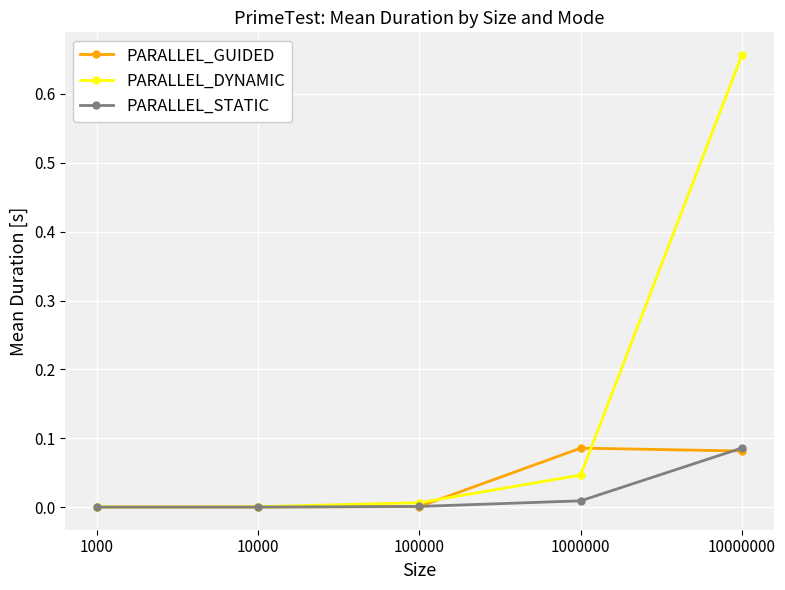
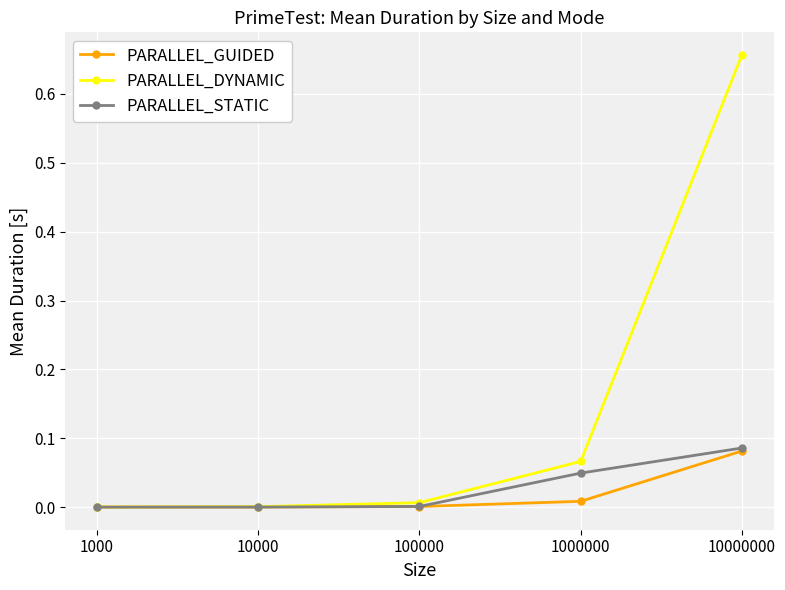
PARALLEL_GUIDED, 1000000: 0.09 -> 0.01
PARALLEL_DYNAMIC, 1000000: 0.05 -> 0.07
PARALLEL_STATIC, 1000000: 0.01 -> 0.05
